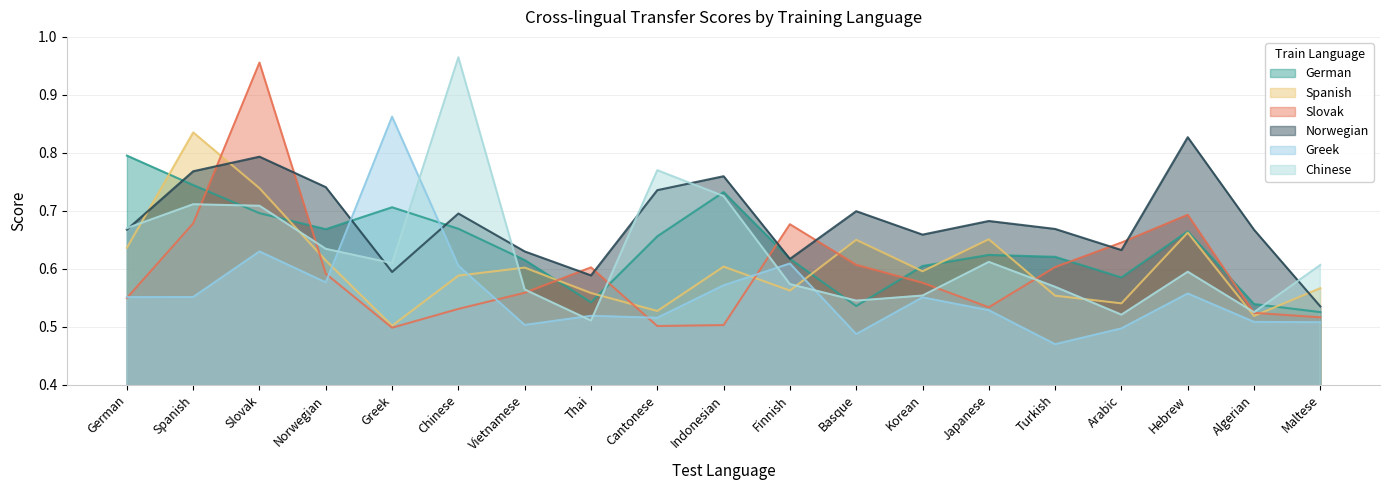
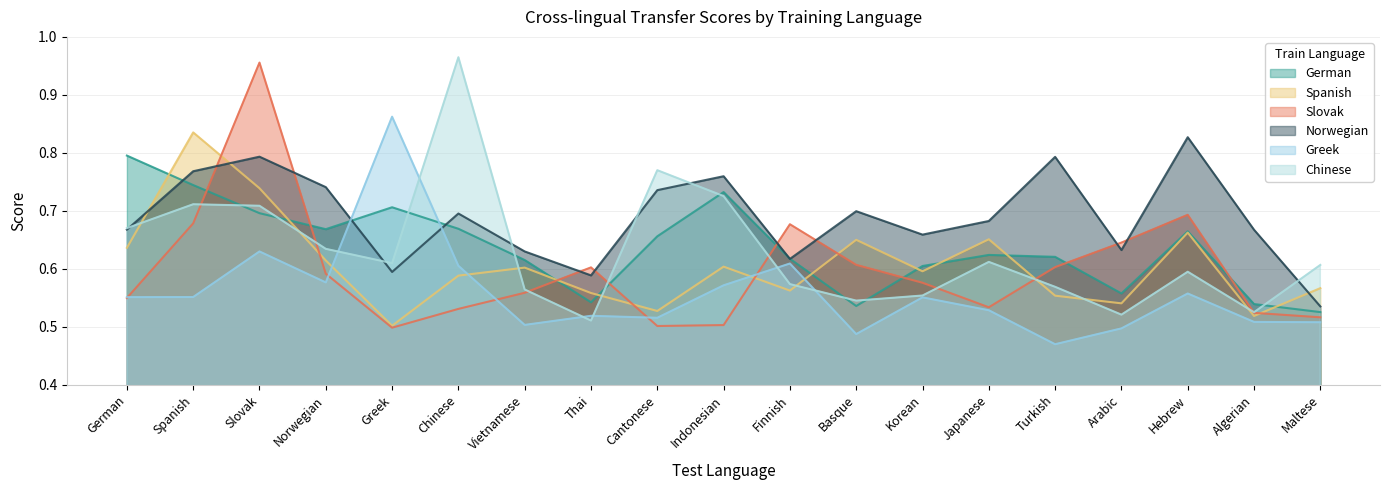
Norwegian, Turkish: 0.67 -> 0.79
German, Arabic: 0.59 -> 0.56
